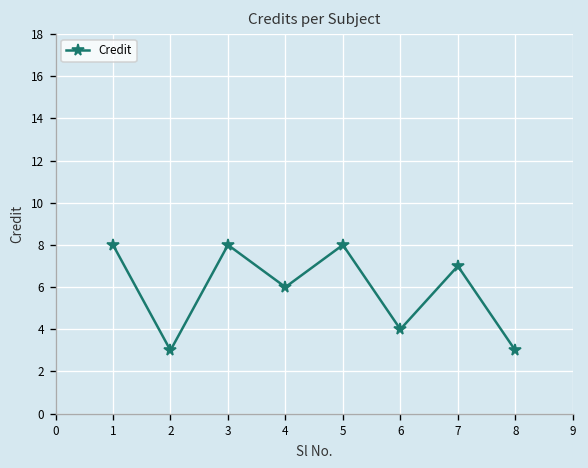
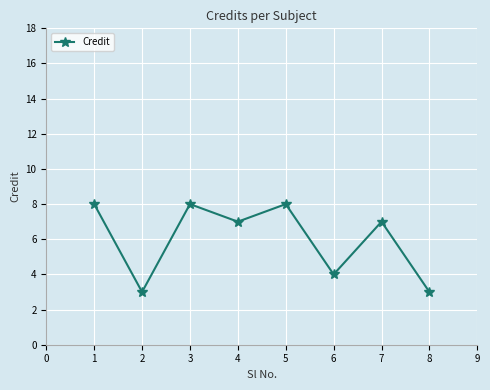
4: 6 -> 7
